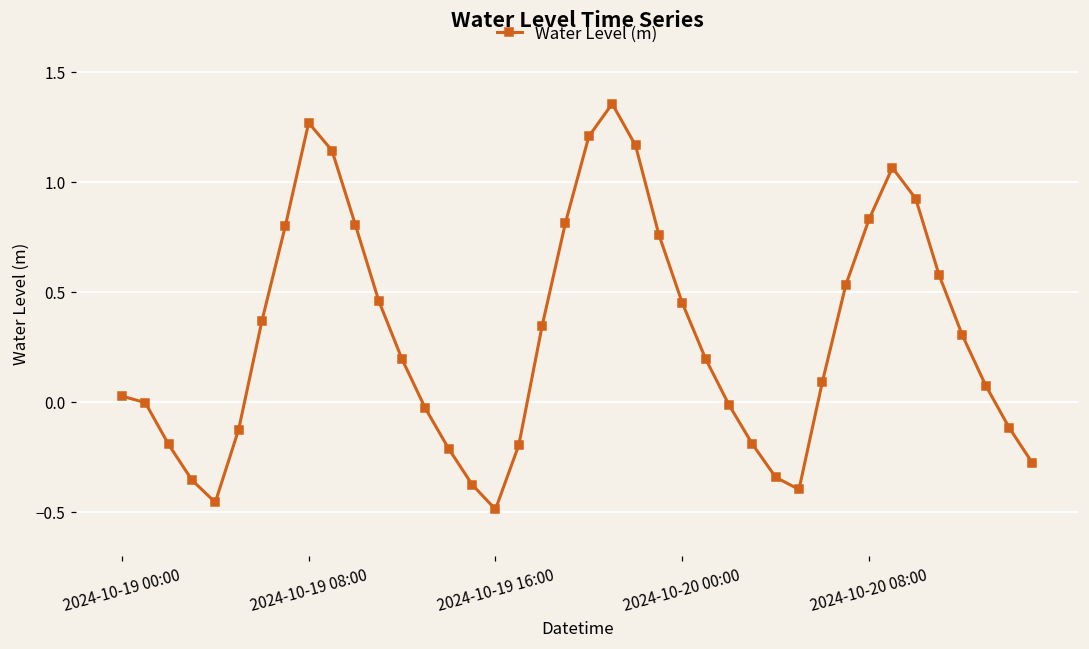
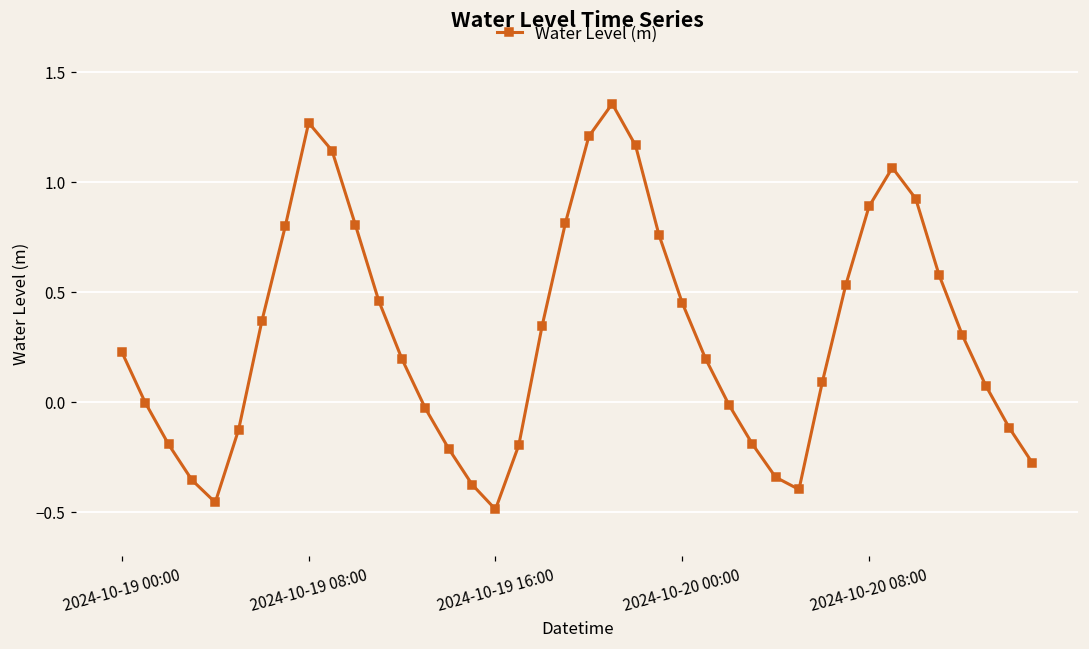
2024-10-19 00:00: 0.03 -> 0.23
2024-10-20 08:00: 0.83 -> 0.89
